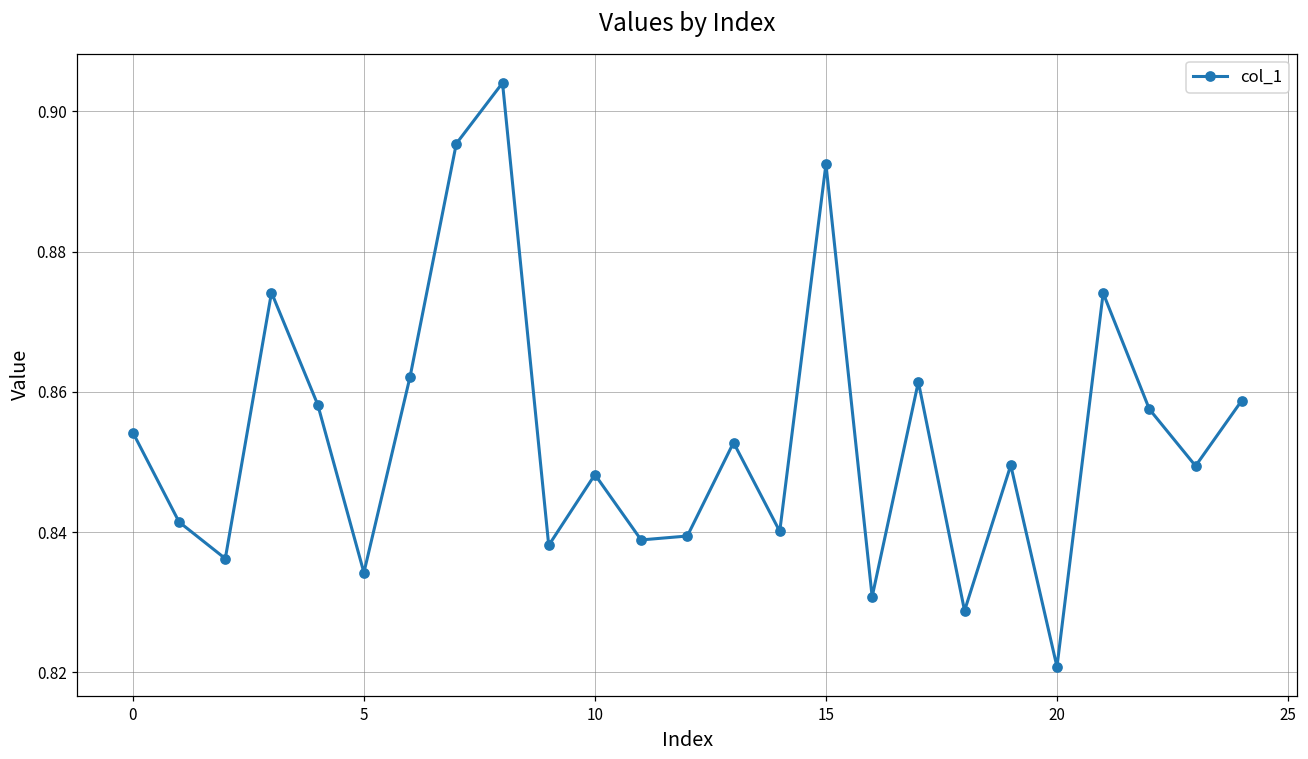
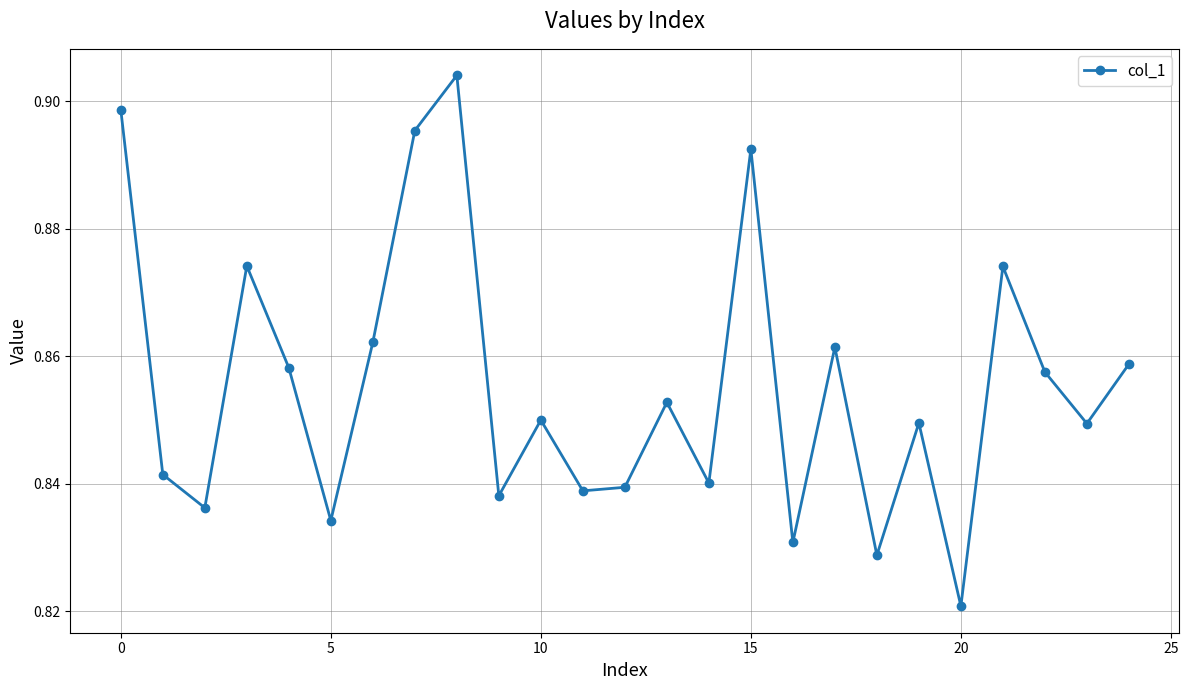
0: 0.854 -> 0.899
10: 0.848 -> 0.850
